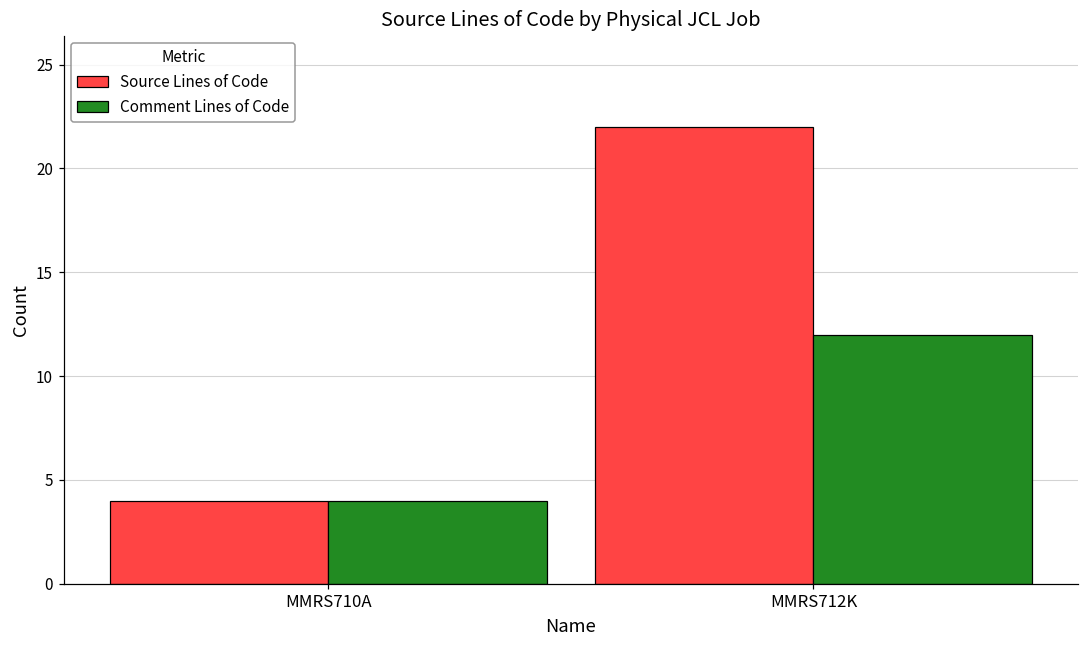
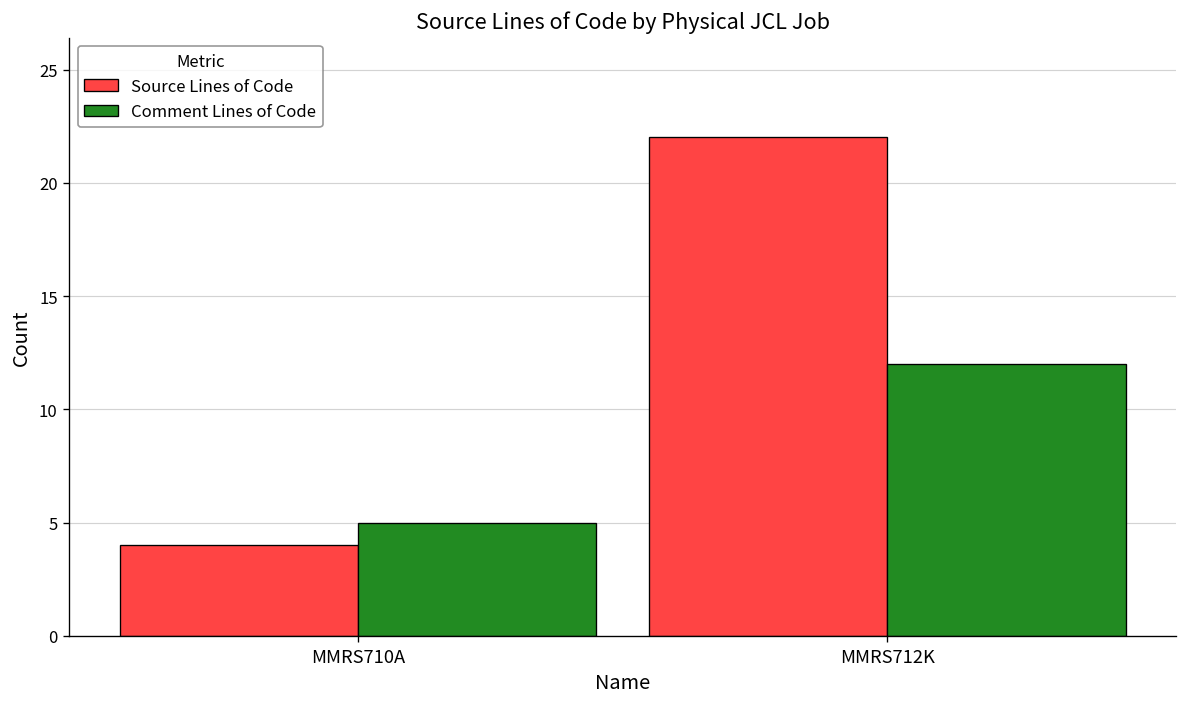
Comment Lines of Code, MMRS710A: 4 -> 5
